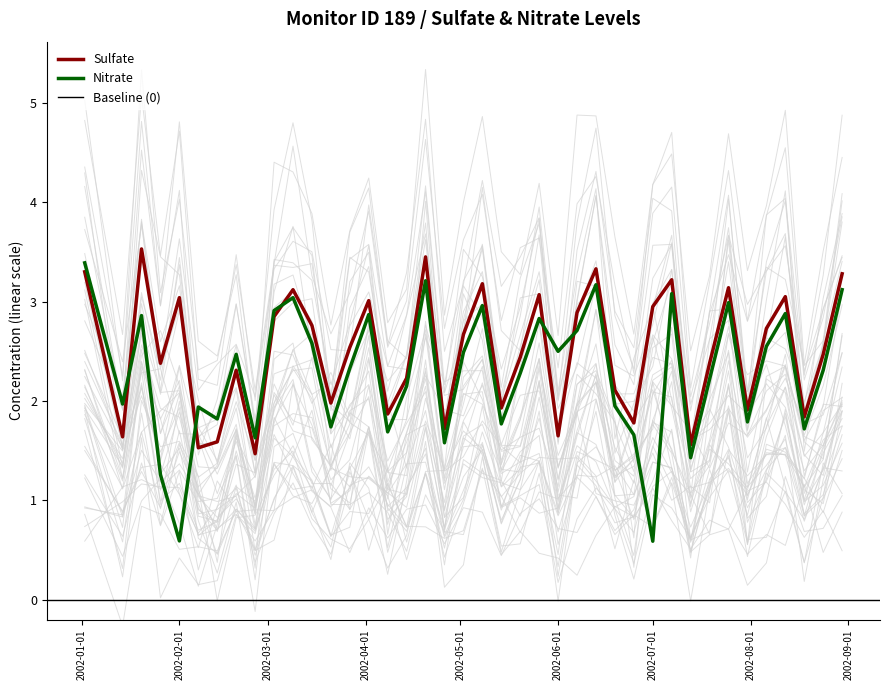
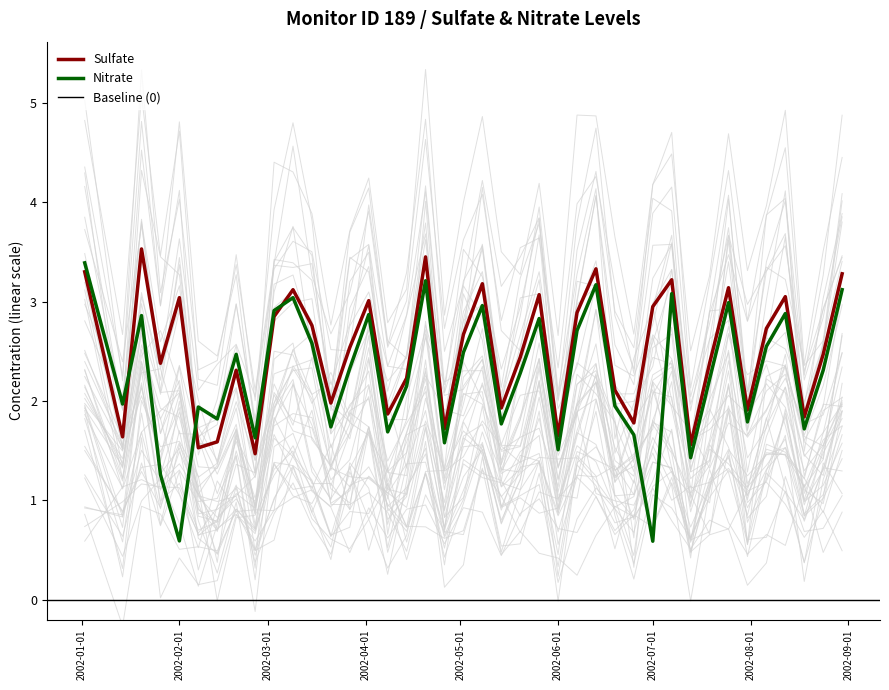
Nitrate, 2002-06-01: 2.5 -> 1.5
